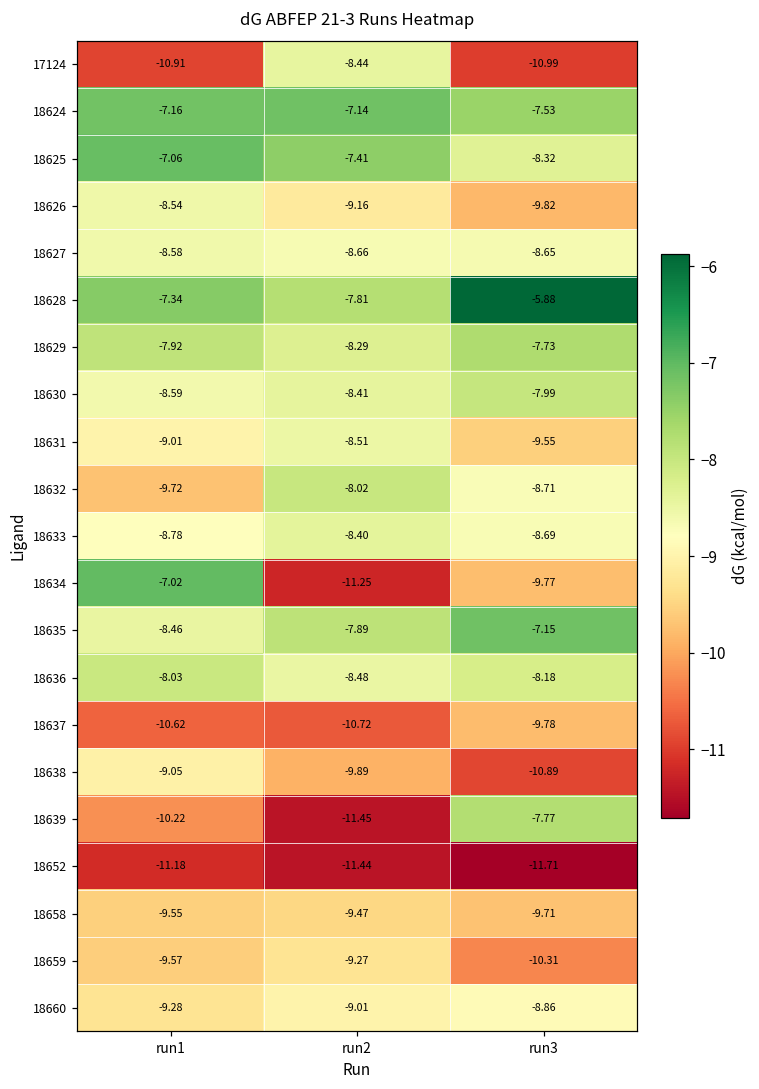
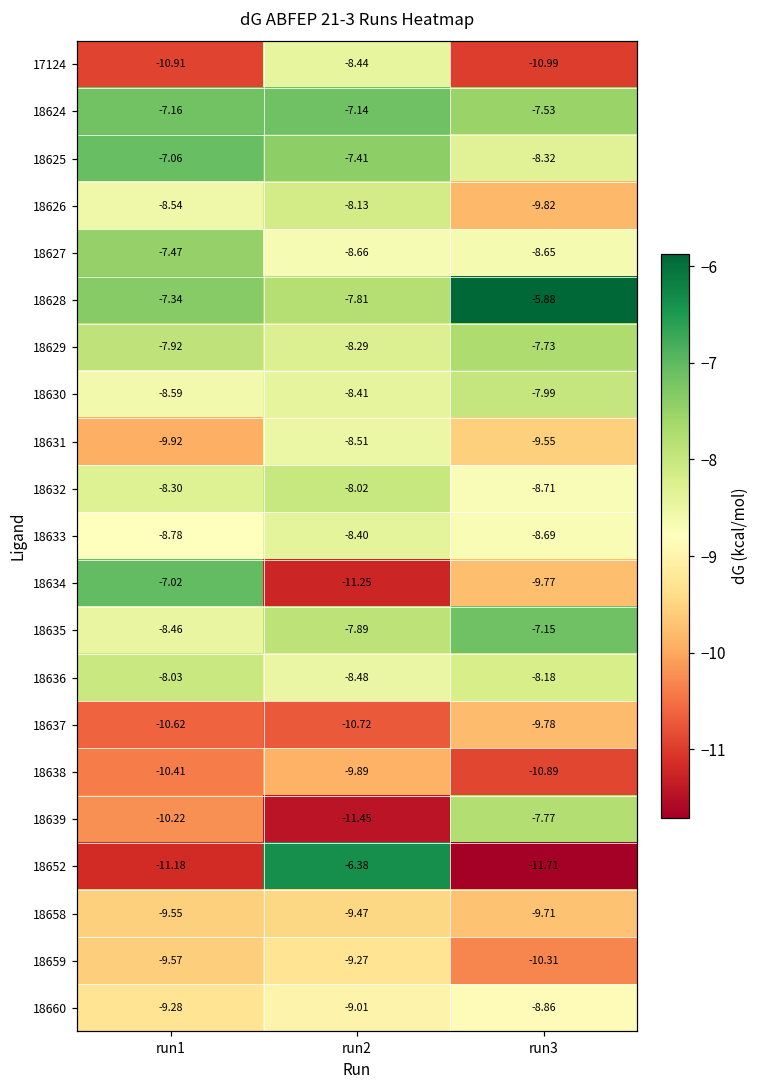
18626, run2: -9.16 -> -8.13
18627, run1: -8.58 -> -7.47
18631, run1: -9.01 -> -9.92
18632, run1: -9.72 -> -8.30
18638, run1: -9.05 -> -10.41
18652, run2: -11.44 -> -6.38
